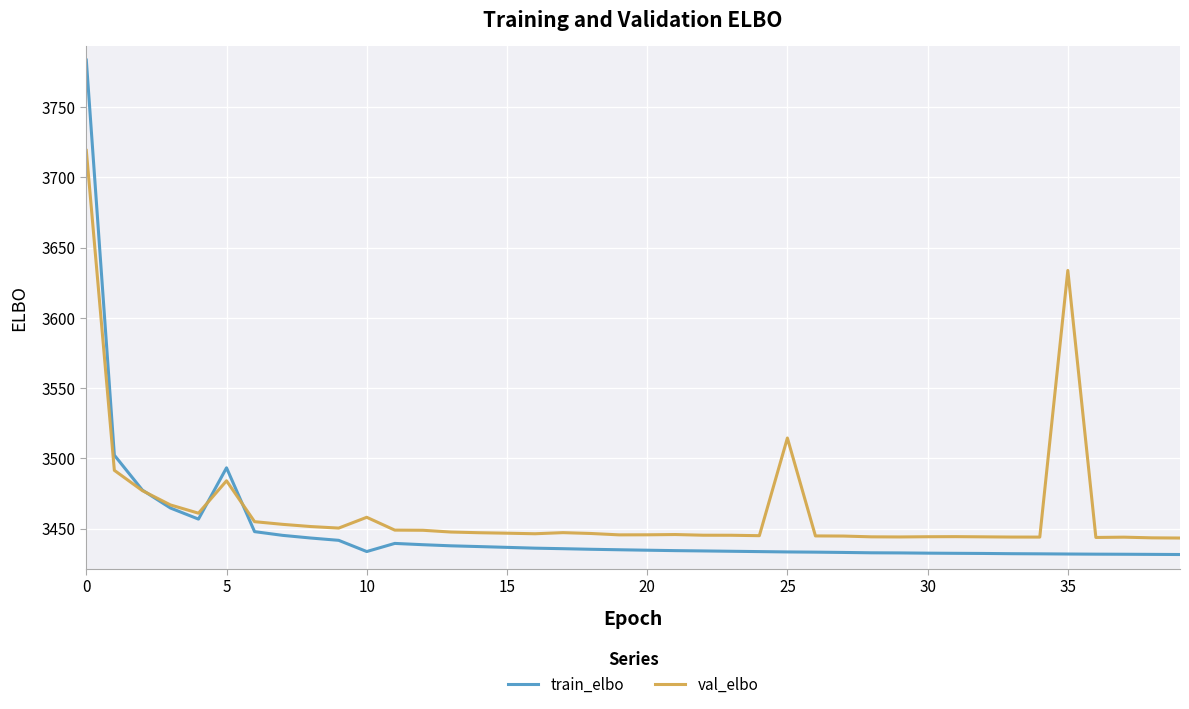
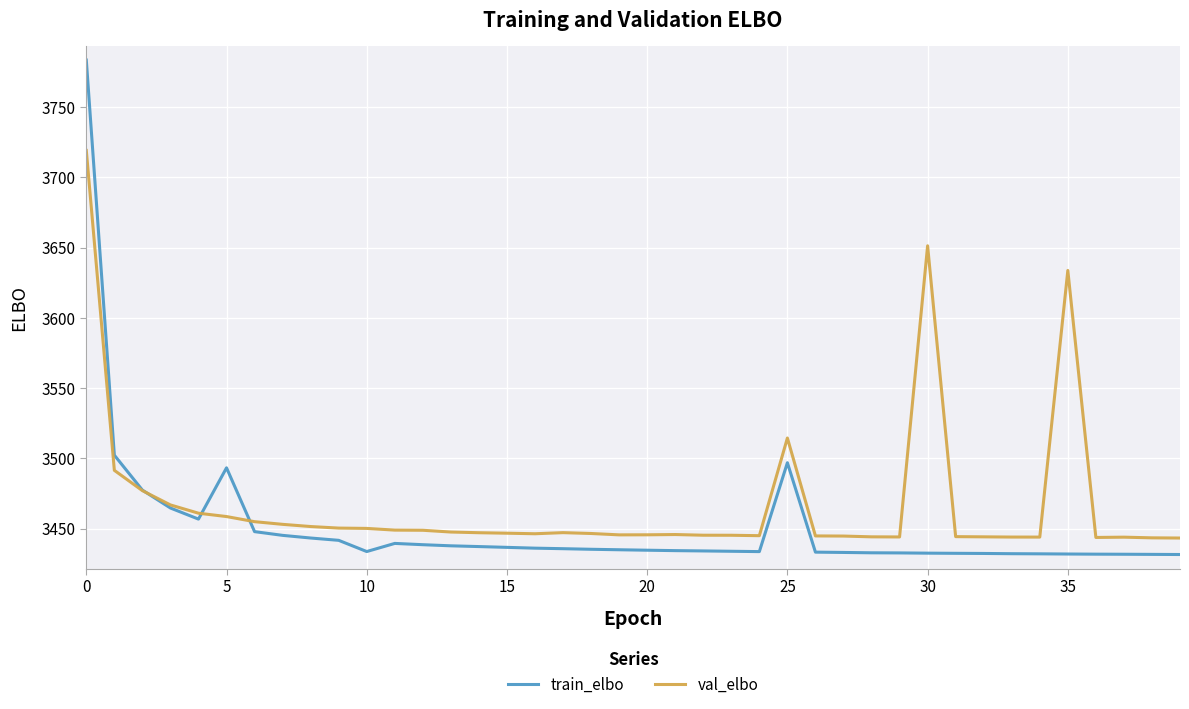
val_elbo, 5: 3484 -> 3459
val_elbo, 10: 3458 -> 3450
train_elbo, 25: 3433 -> 3497
val_elbo, 30: 3444 -> 3651
